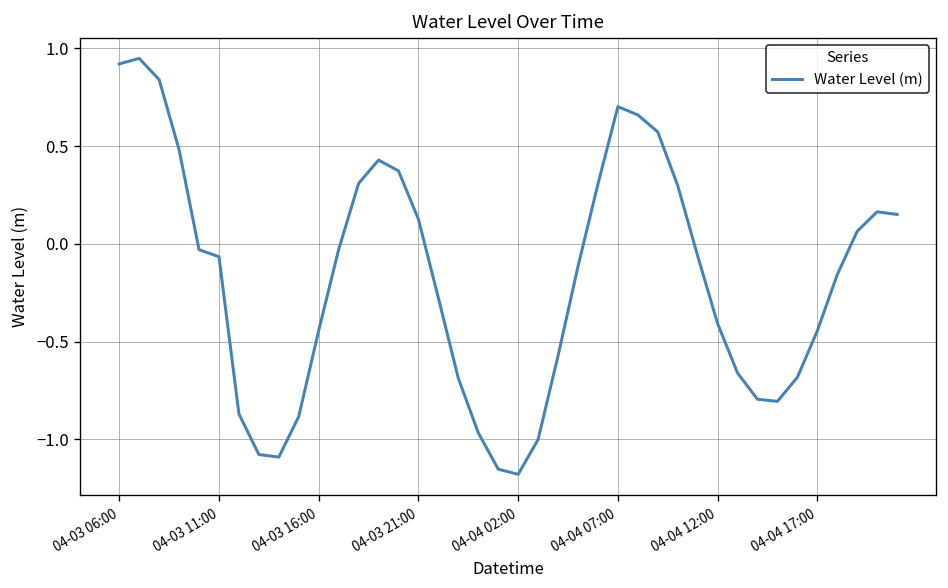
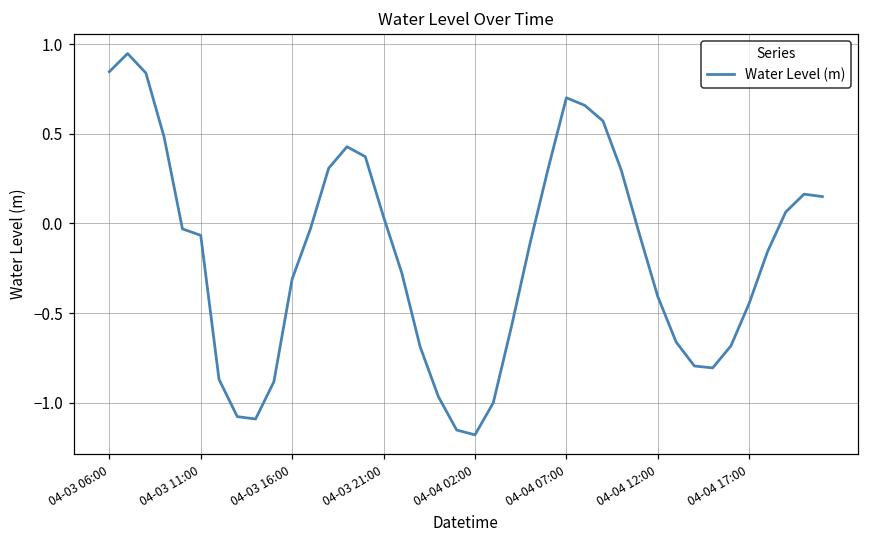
04-03 06:00: 0.92 -> 0.85
04-03 16:00: -0.44 -> -0.31
04-03 21:00: 0.13 -> 0.04
